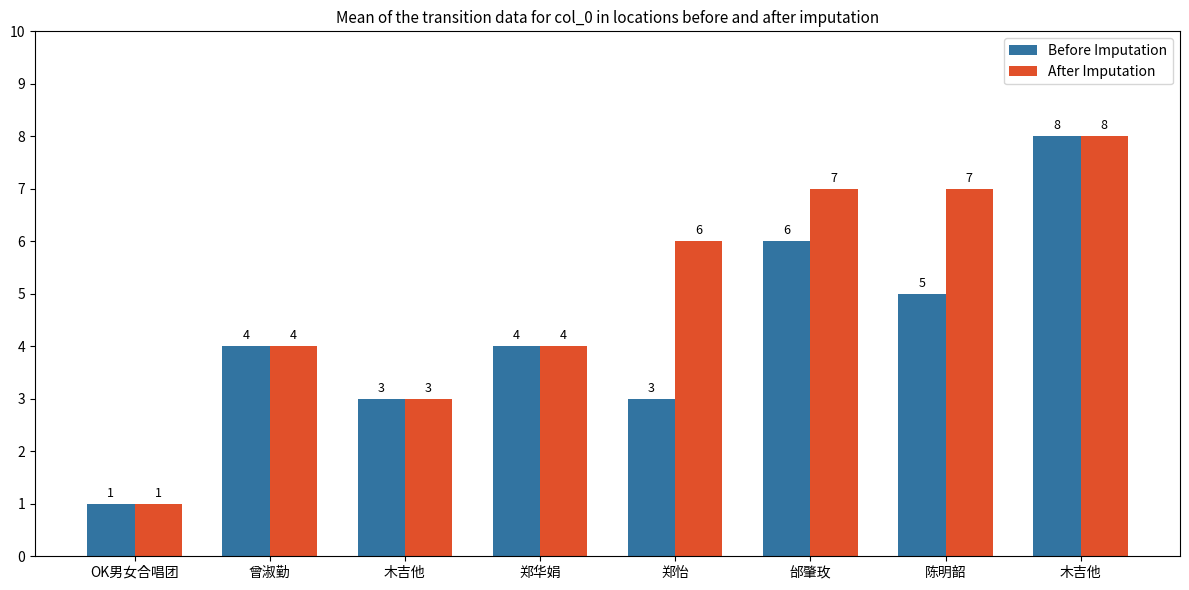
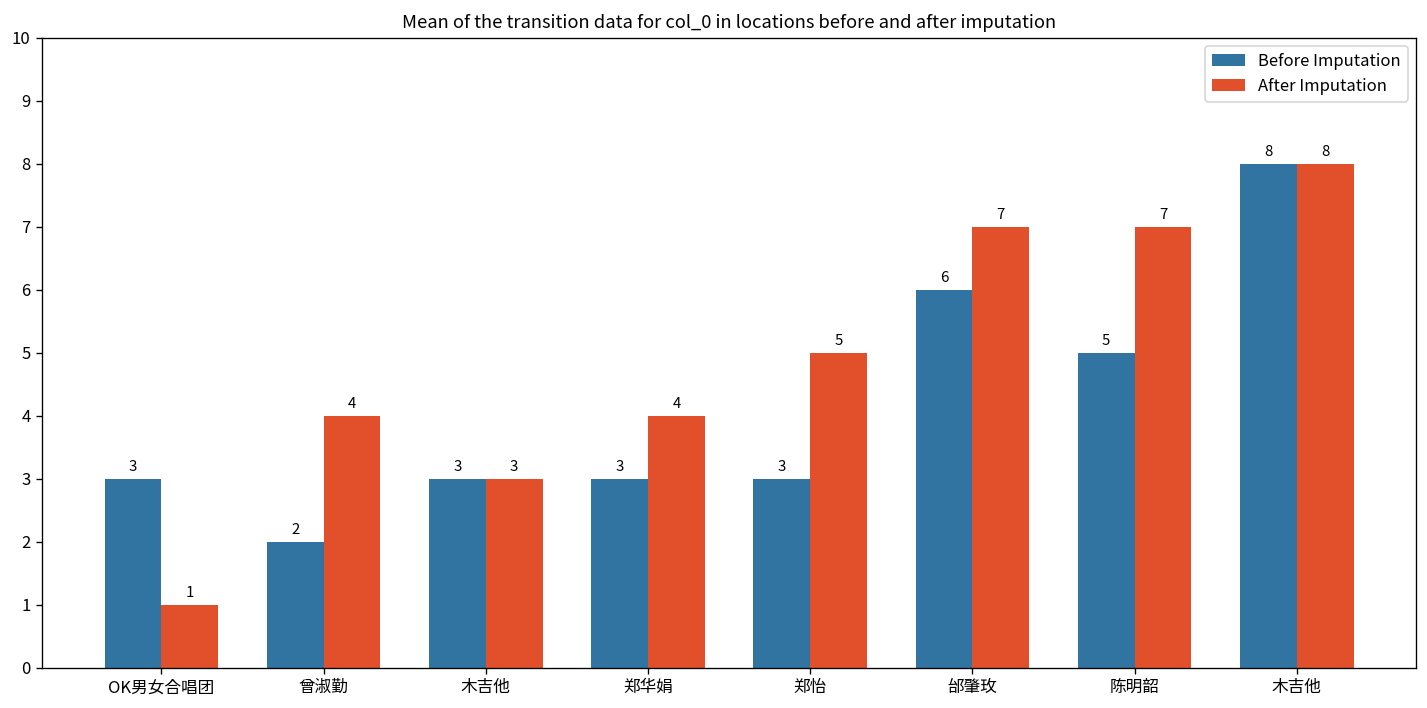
Before Imputation, OK男女合唱团: 1 -> 3
Before Imputation, 曾淑勤: 4 -> 2
Before Imputation, 郑华娟: 4 -> 3
After Imputation, 郑怡: 6 -> 5
